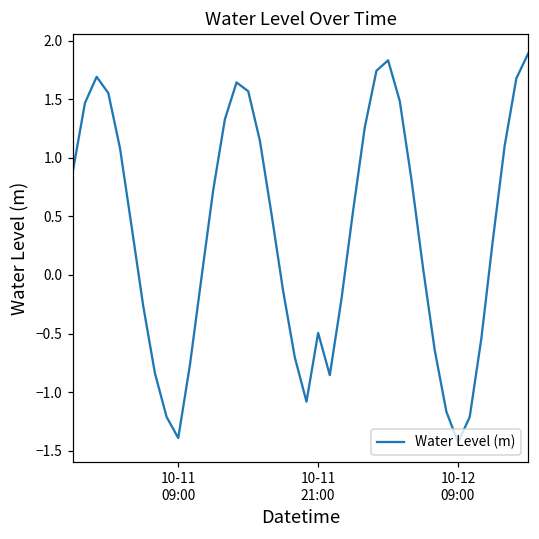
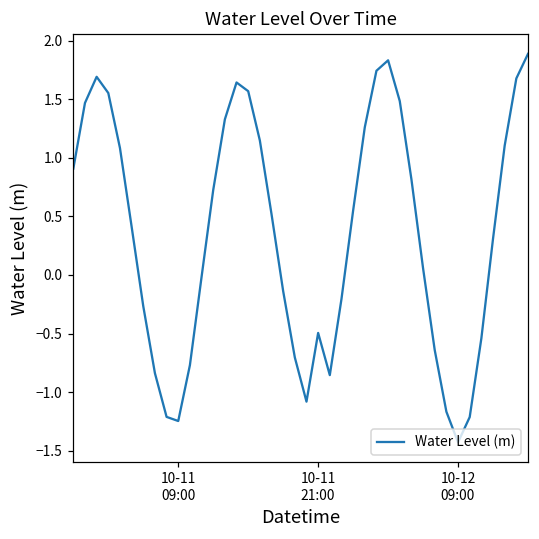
10-11 09:00: -1.39 -> -1.25
